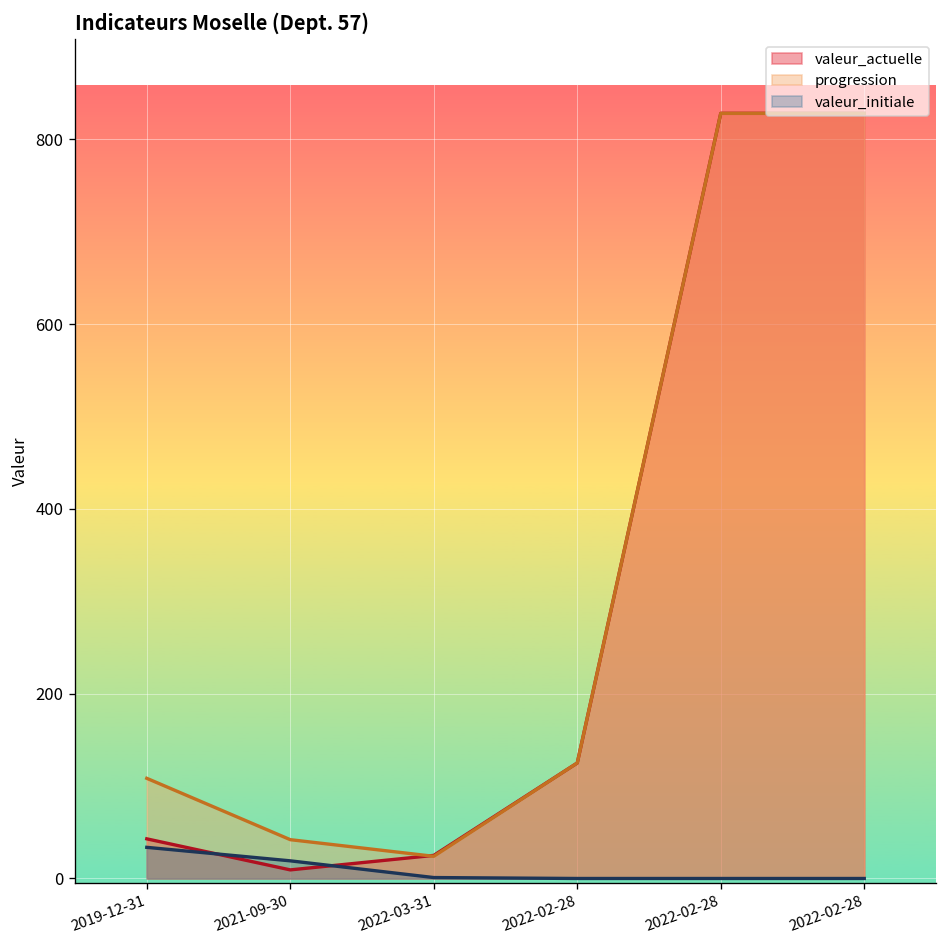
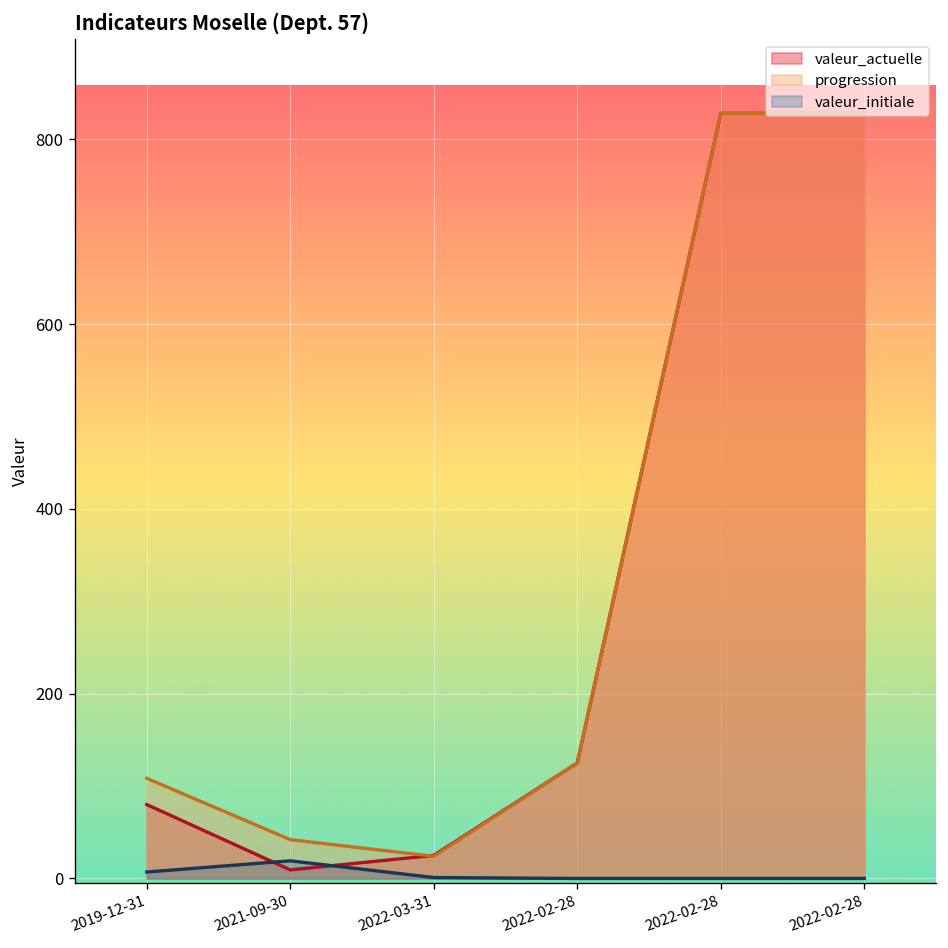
valeur_actuelle, 2019-12-31: 40 -> 80
valeur_initiale, 2019-12-31: 30 -> 10
